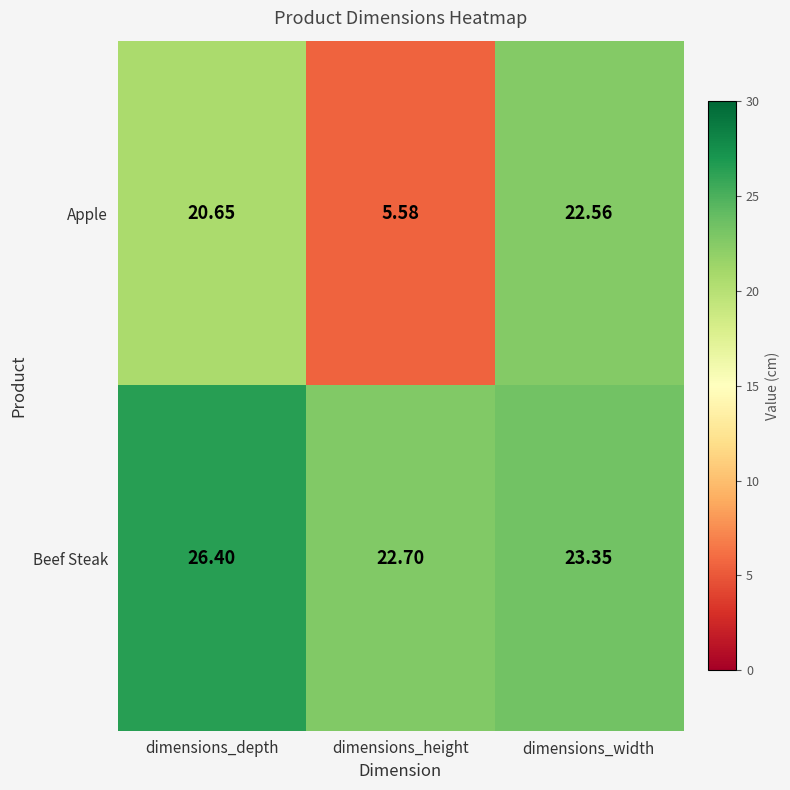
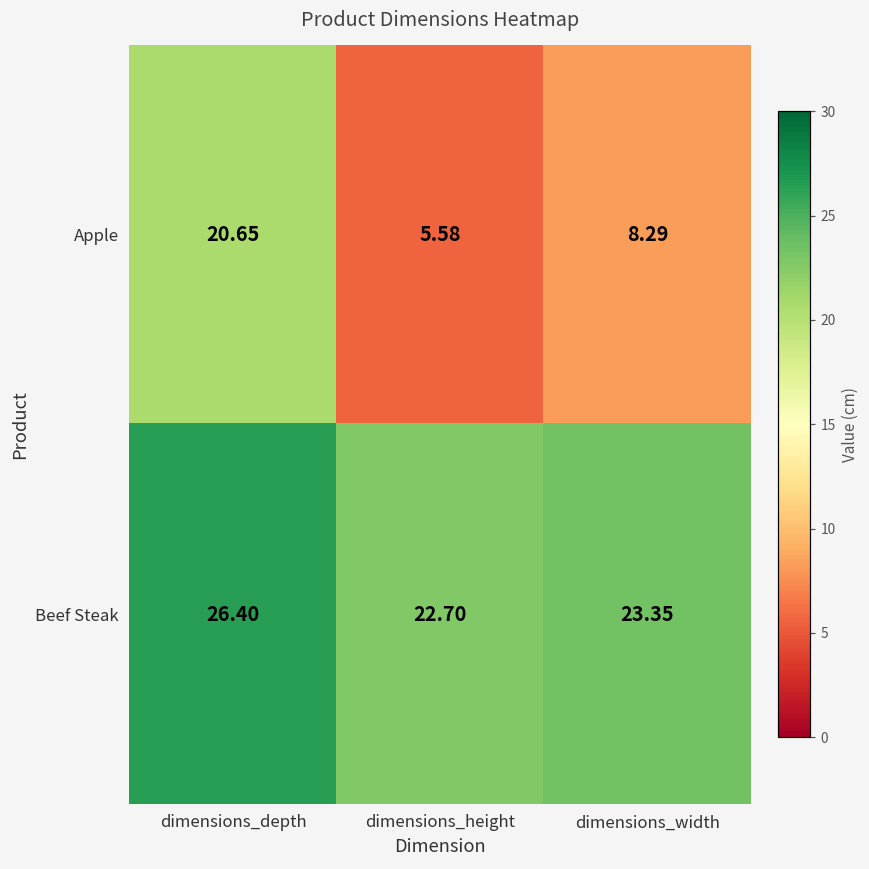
Apple, dimensions_width: 22.56 -> 8.29
